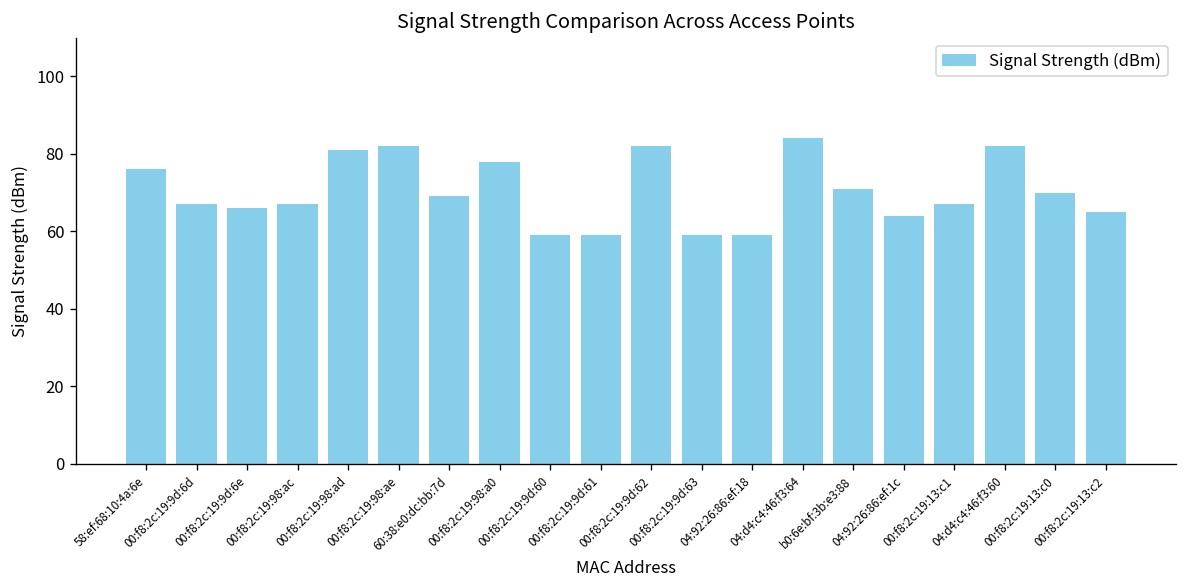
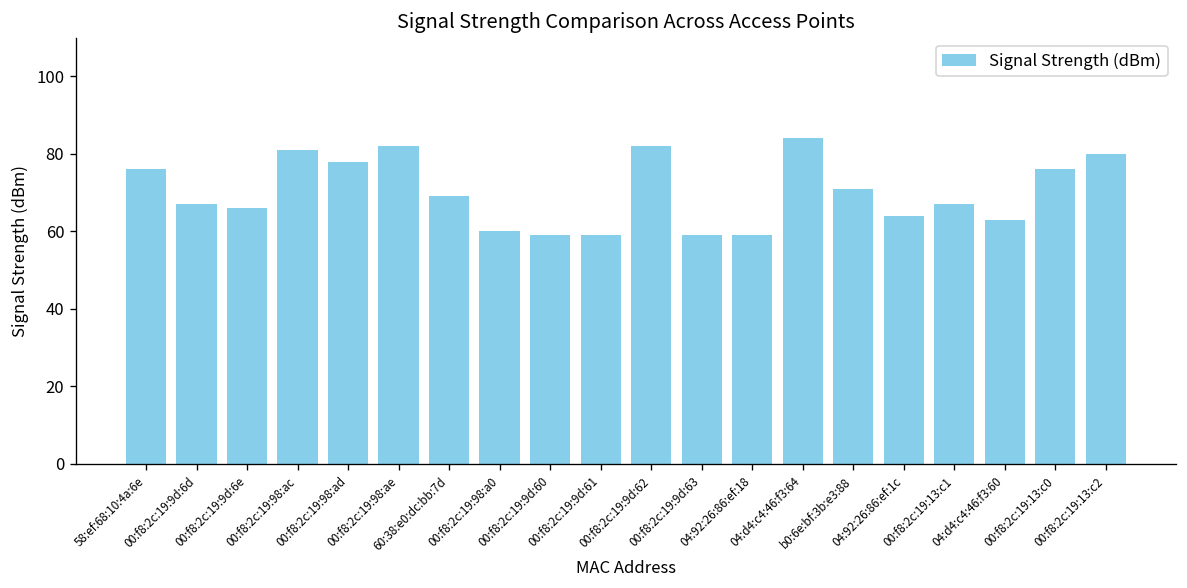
00:f8:2c:19:98:ac: 67 -> 81
00:f8:2c:19:98:ad: 81 -> 78
00:f8:2c:19:98:a0: 78 -> 60
04:d4:c4:46:f3:60: 82 -> 63
00:f8:2c:19:13:c0: 70 -> 76
00:f8:2c:19:13:c2: 65 -> 80
